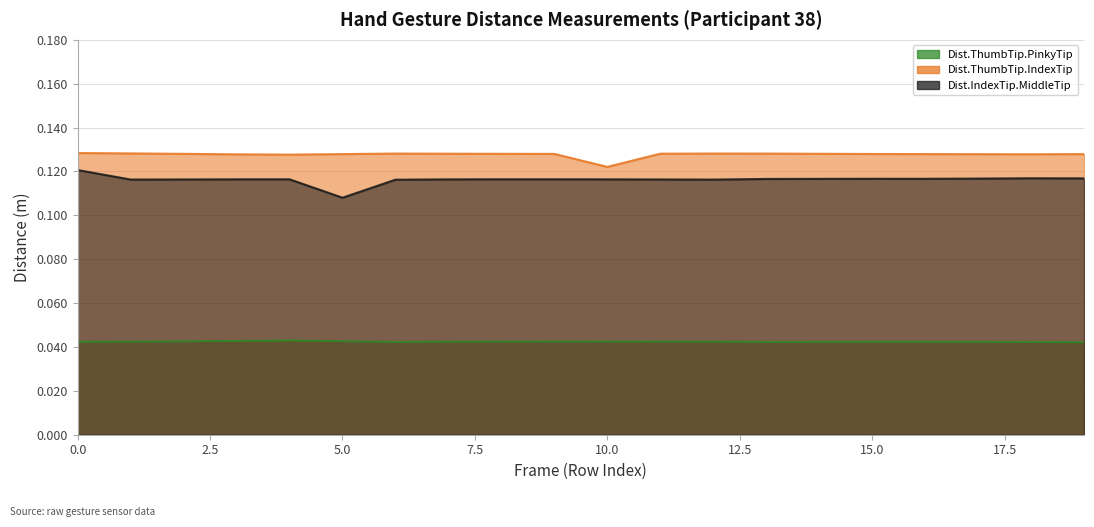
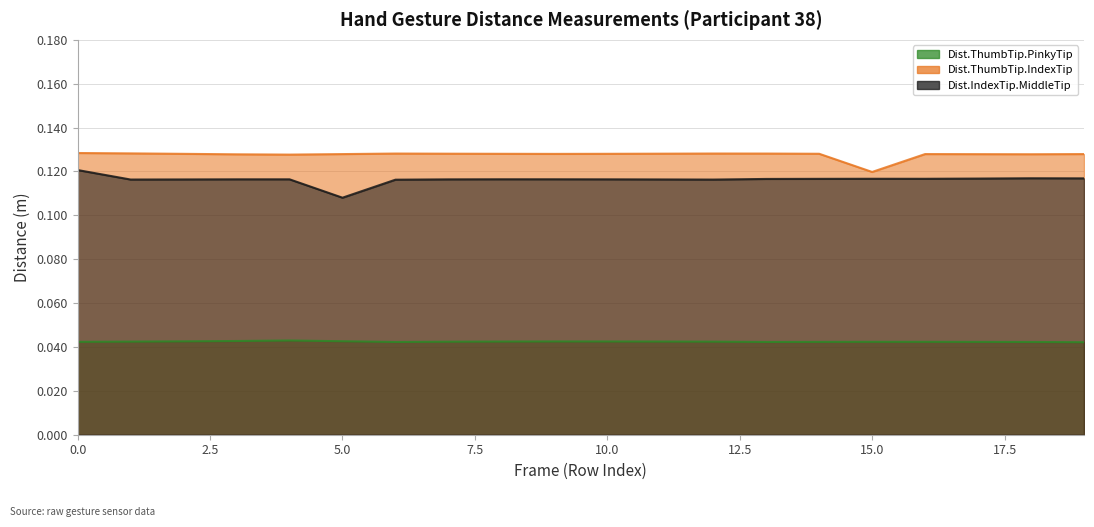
Dist.ThumbTip.IndexTip, 10.0: 0.122 -> 0.128
Dist.ThumbTip.IndexTip, 15.0: 0.128 -> 0.120
